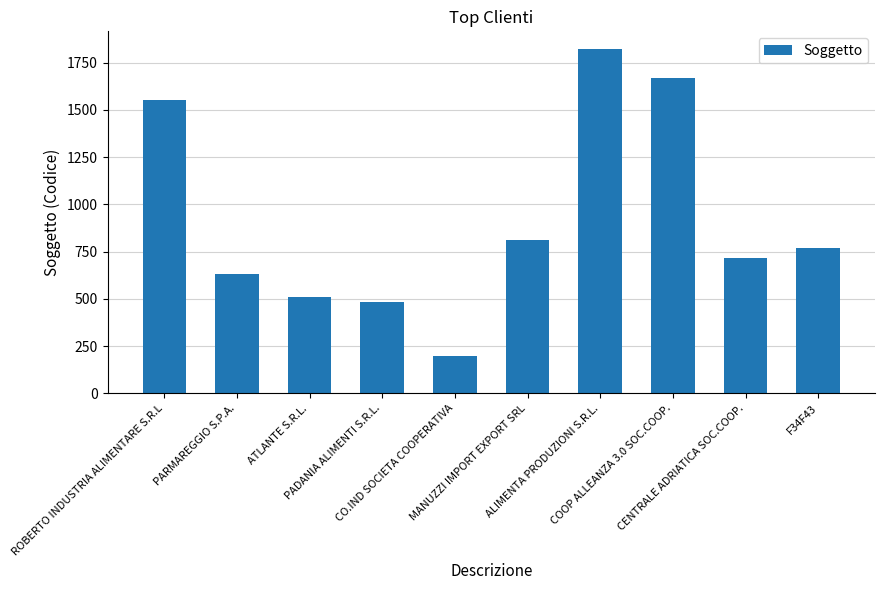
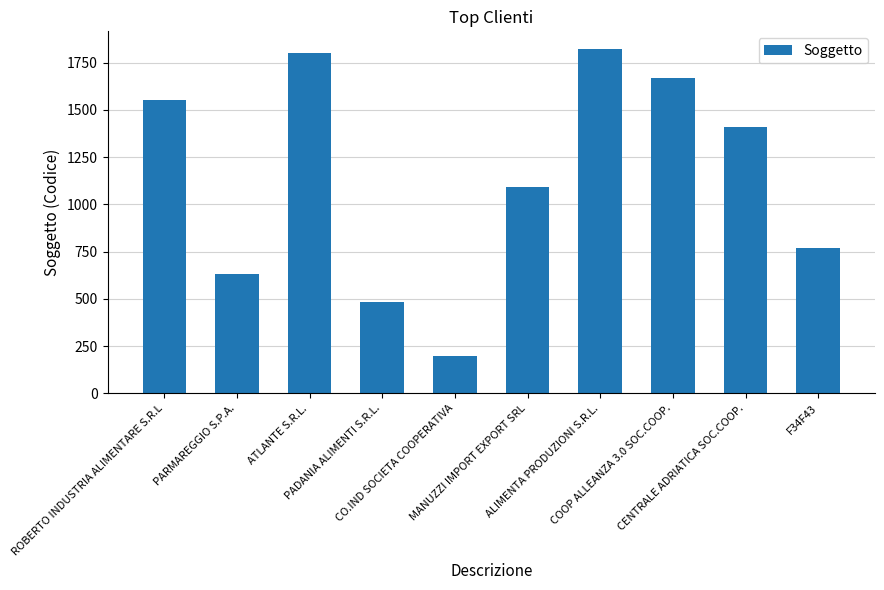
ATLANTE S.R.L.: 510 -> 1800
MANUZZI IMPORT EXPORT SRL: 810 -> 1090
CENTRALE ADRIATICA SOC.COOP.: 720 -> 1410
